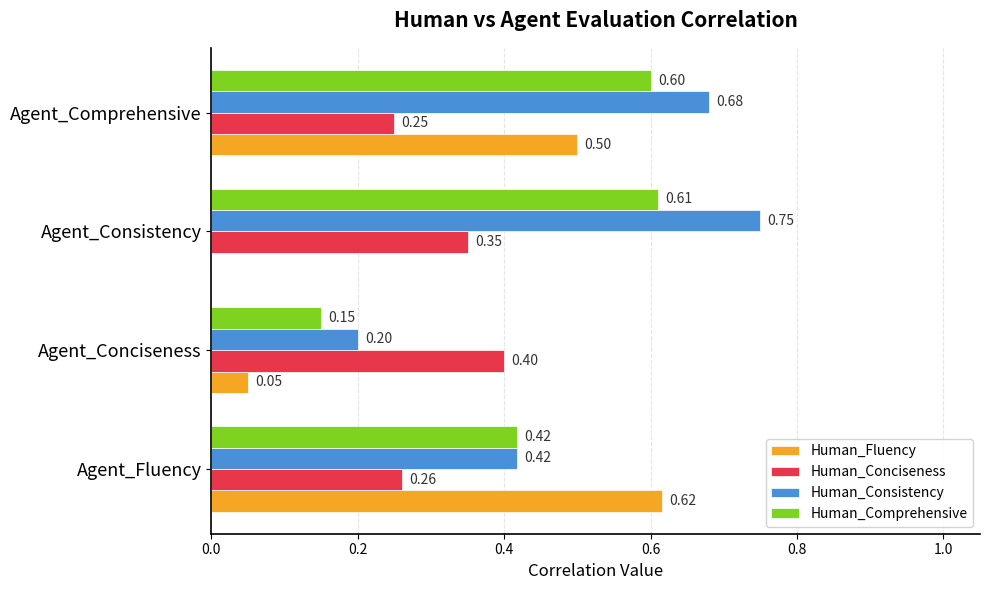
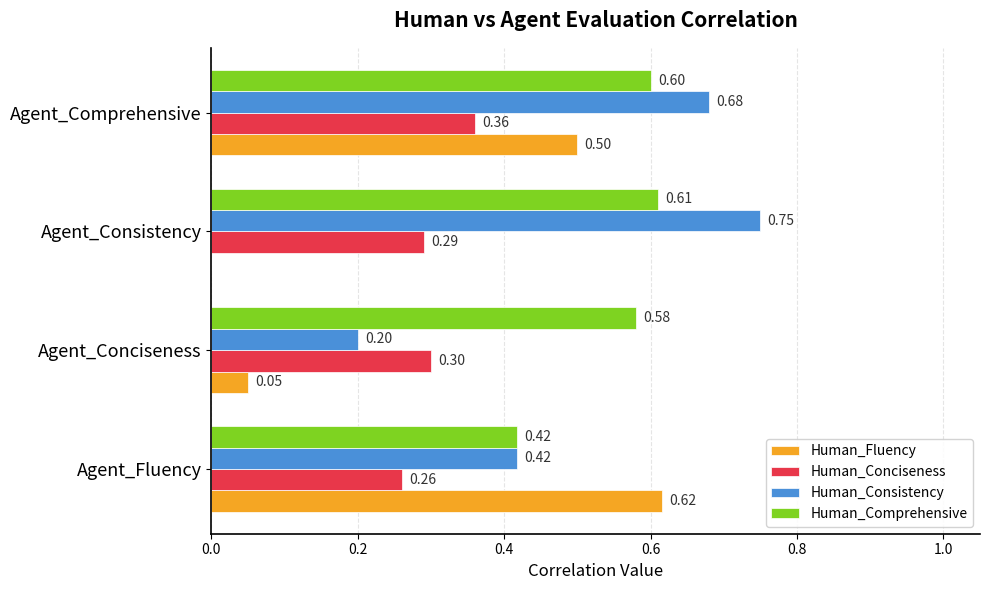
Human_Conciseness, Agent_Comprehensive: 0.25 -> 0.36
Human_Conciseness, Agent_Consistency: 0.35 -> 0.29
Human_Comprehensive, Agent_Conciseness: 0.15 -> 0.58
Human_Conciseness, Agent_Conciseness: 0.40 -> 0.30
